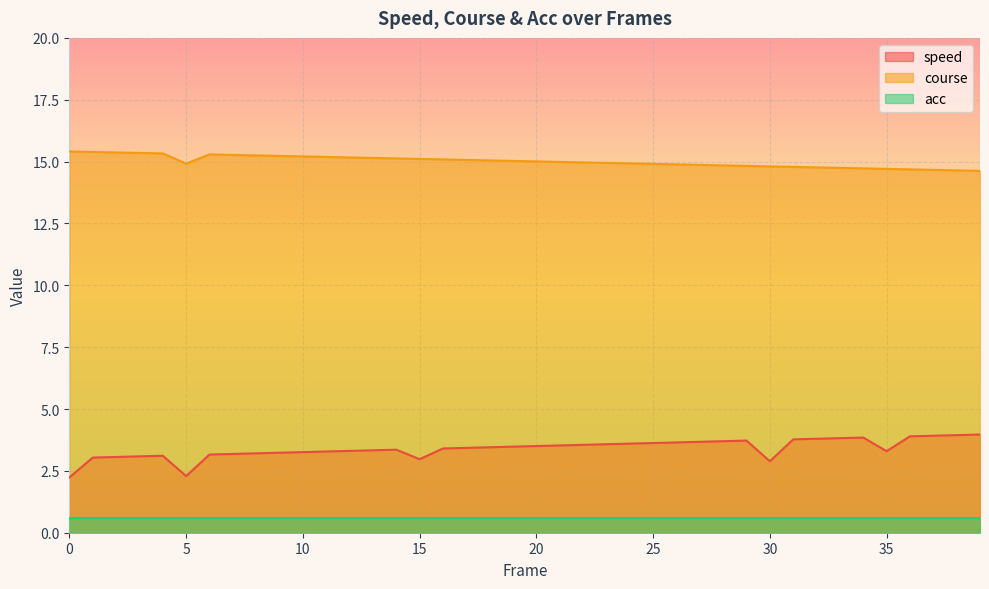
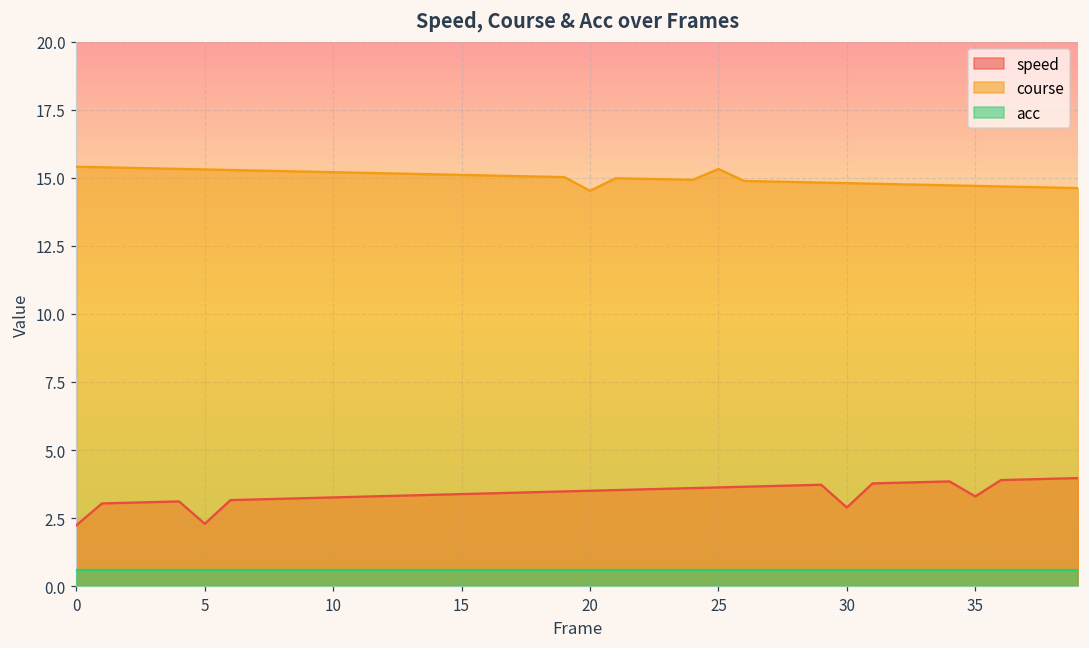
course, 5: 14.9 -> 15.3
speed, 15: 3.0 -> 3.4
course, 20: 15.0 -> 14.5
course, 25: 14.9 -> 15.3
